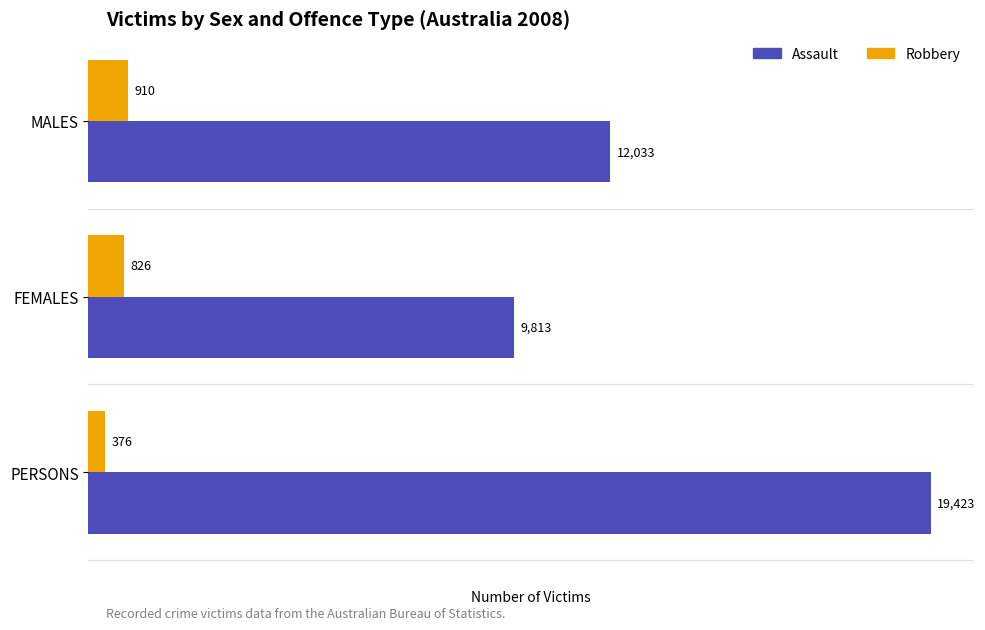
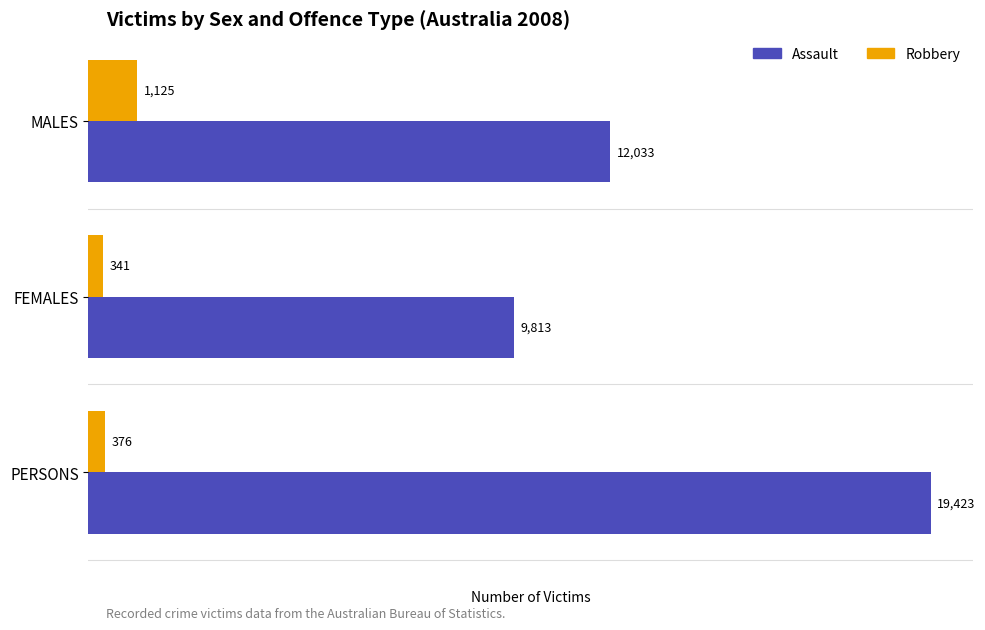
Robbery, MALES: 910 -> 1,125
Robbery, FEMALES: 826 -> 341
